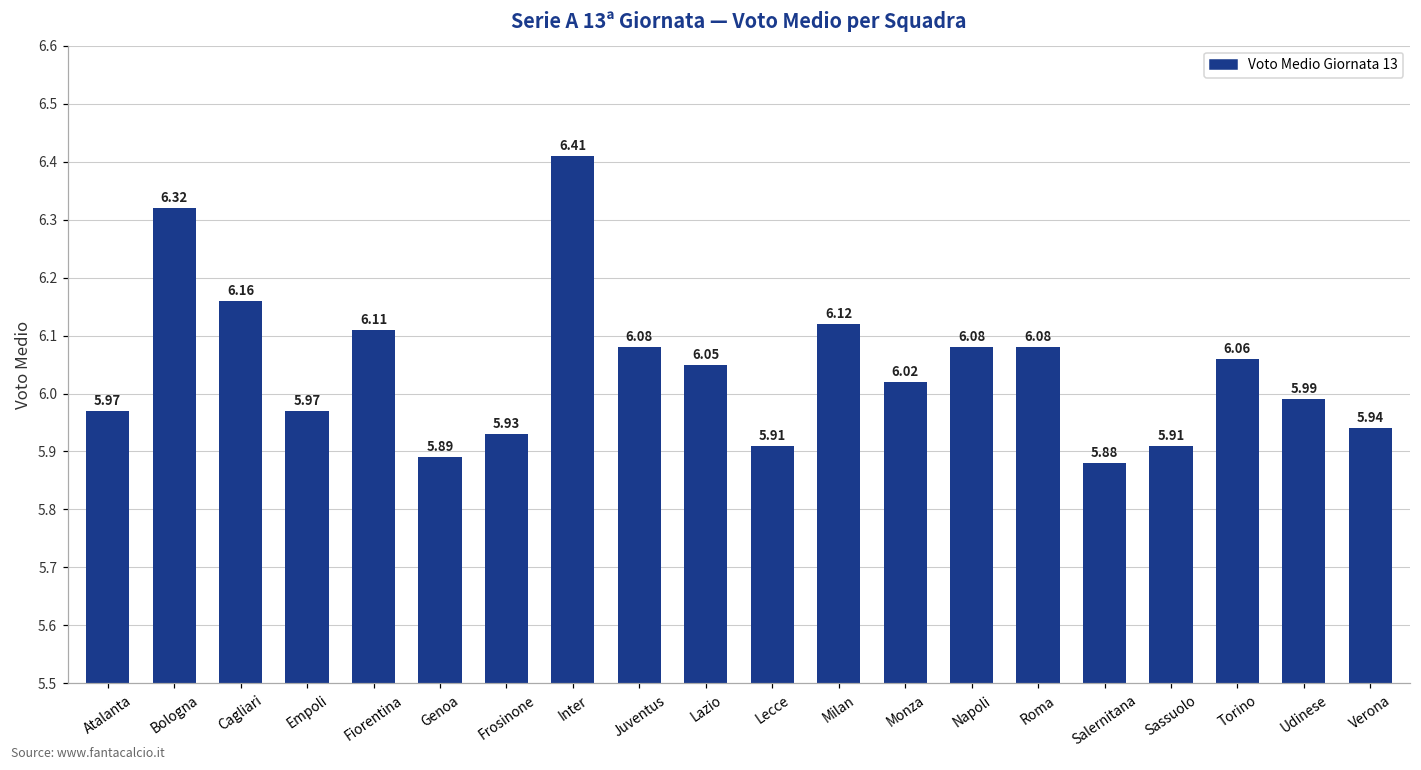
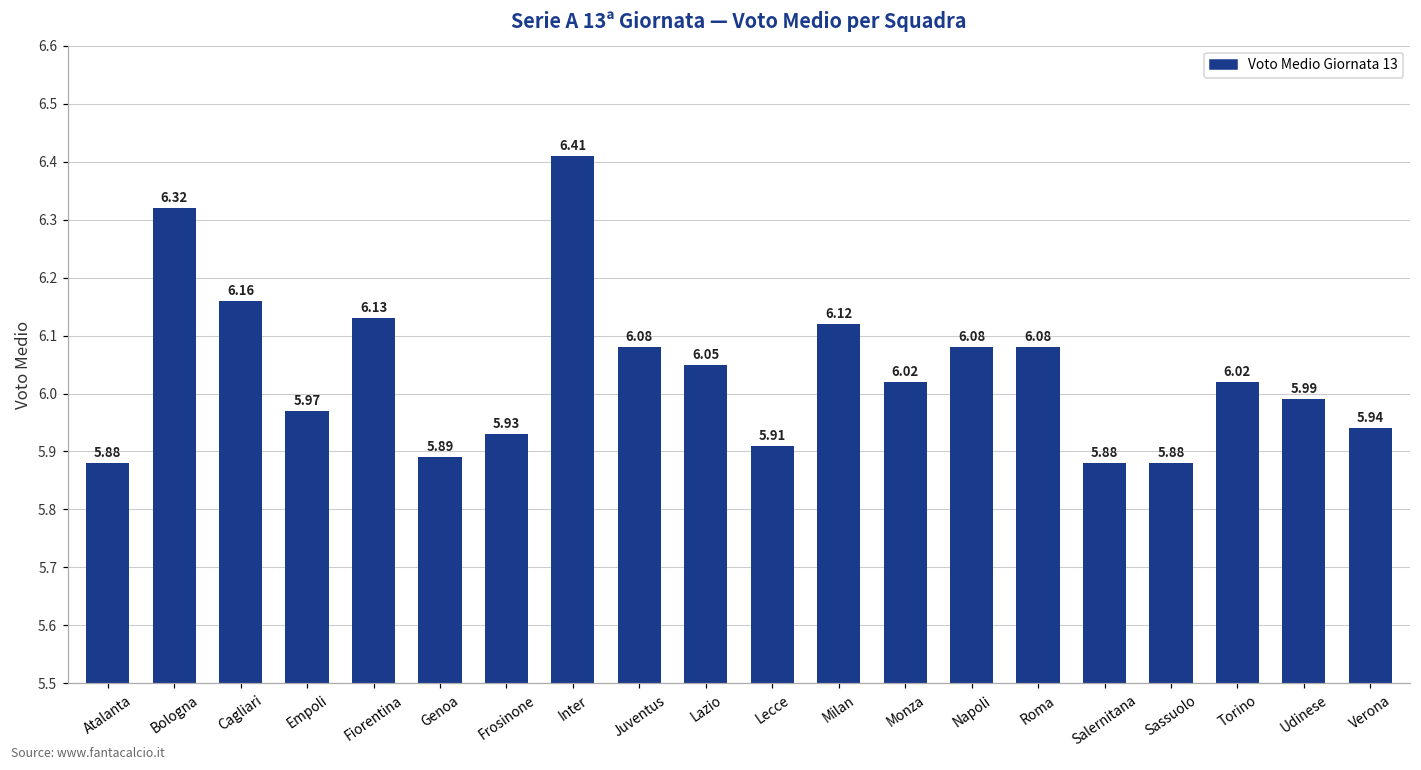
Atalanta: 5.97 -> 5.88
Fiorentina: 6.11 -> 6.13
Sassuolo: 5.91 -> 5.88
Torino: 6.06 -> 6.02
